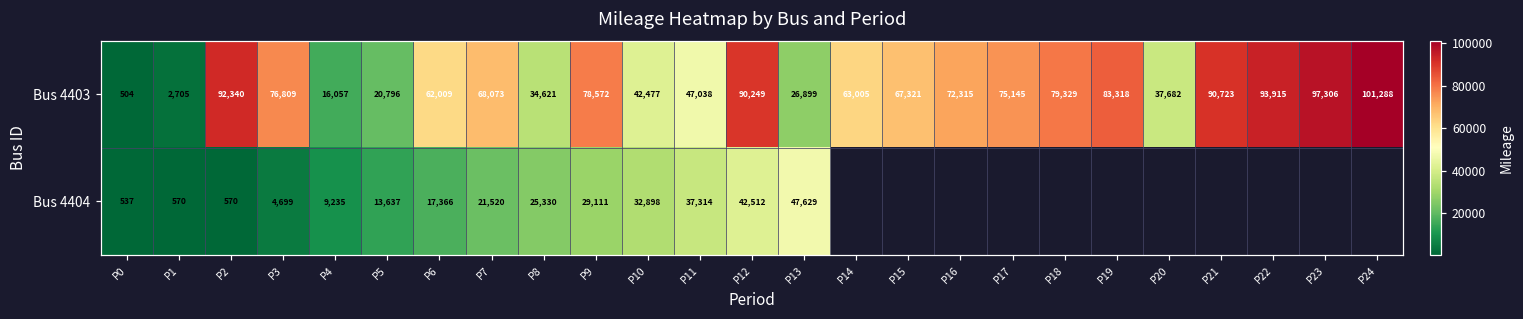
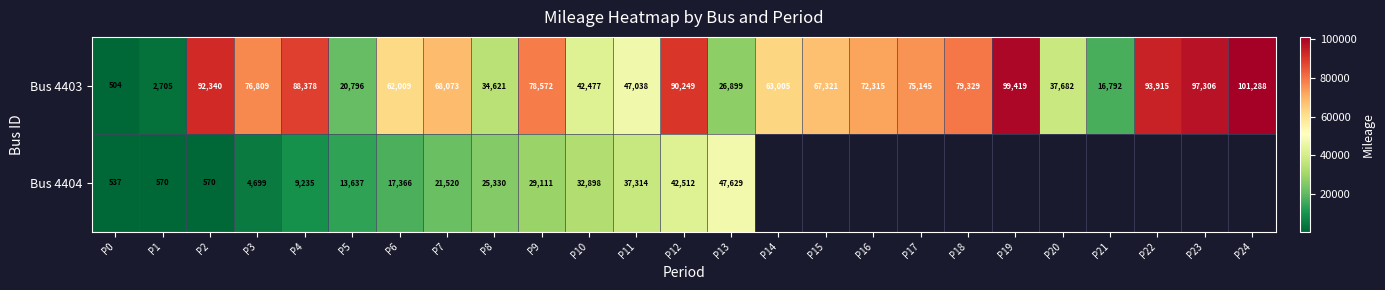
Bus 4403, P4: 16,057 -> 88,378
Bus 4403, P19: 83,318 -> 99,419
Bus 4403, P21: 90,723 -> 16,792
